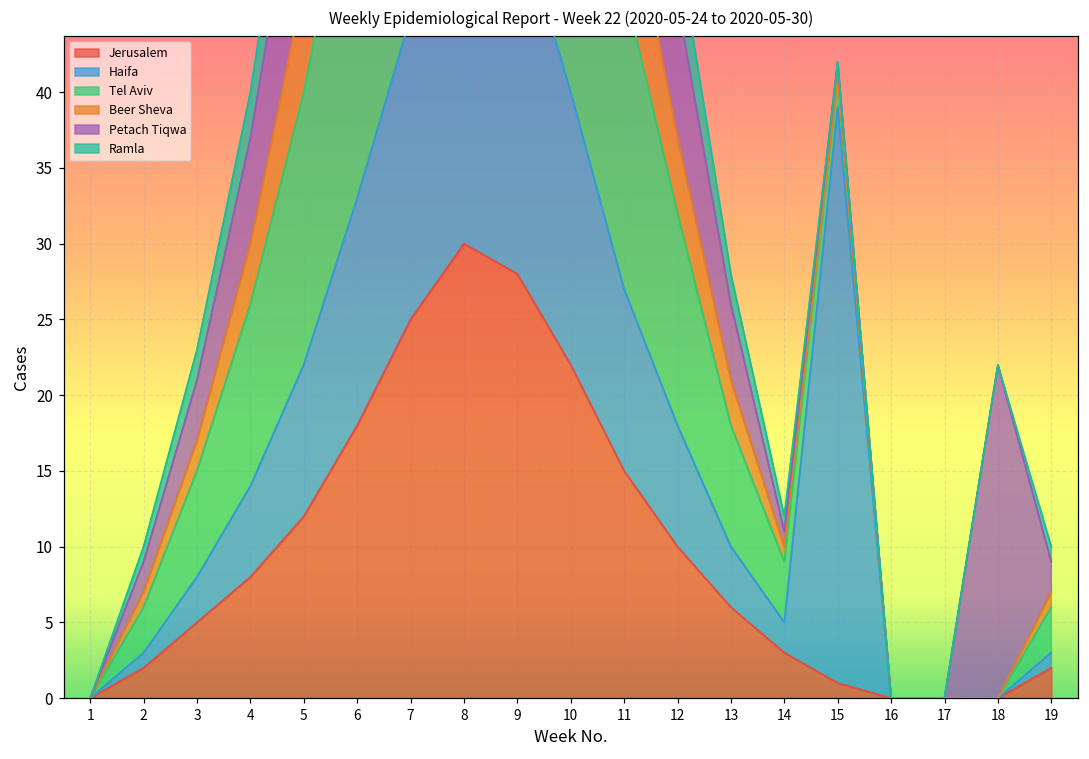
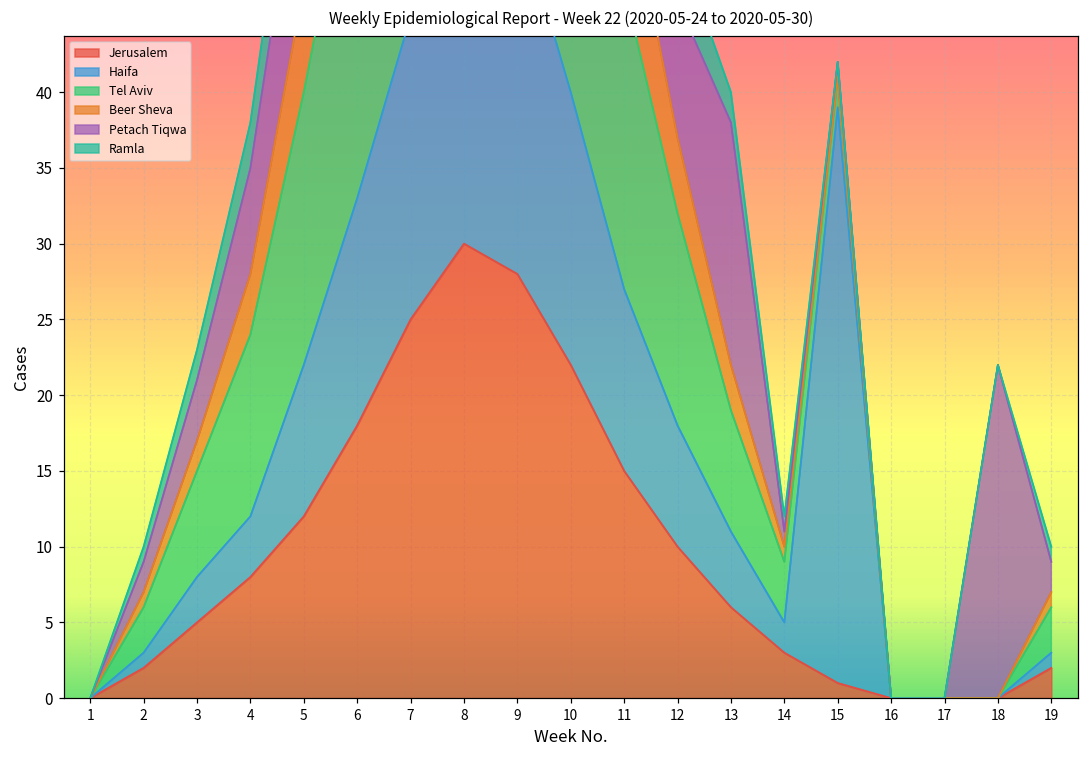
Haifa, 4: 6 -> 4
Haifa, 13: 4 -> 5
Petach Tiqwa, 13: 5 -> 16
